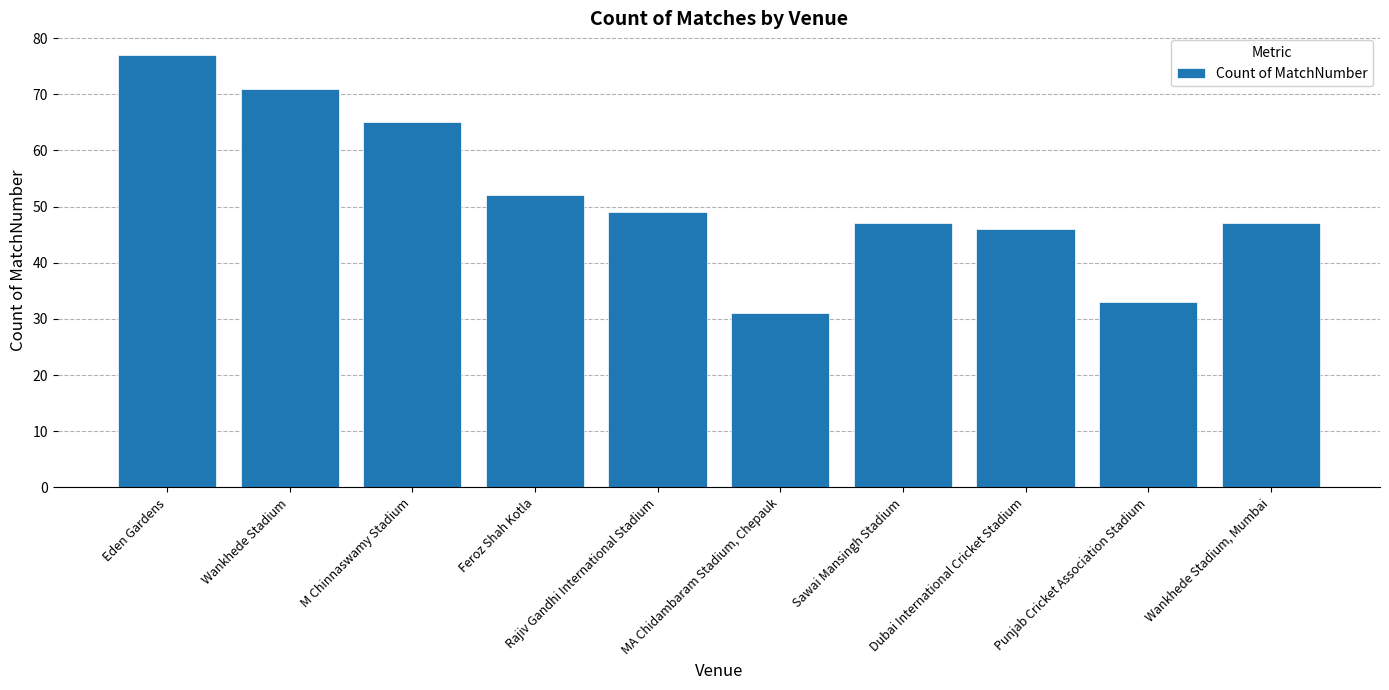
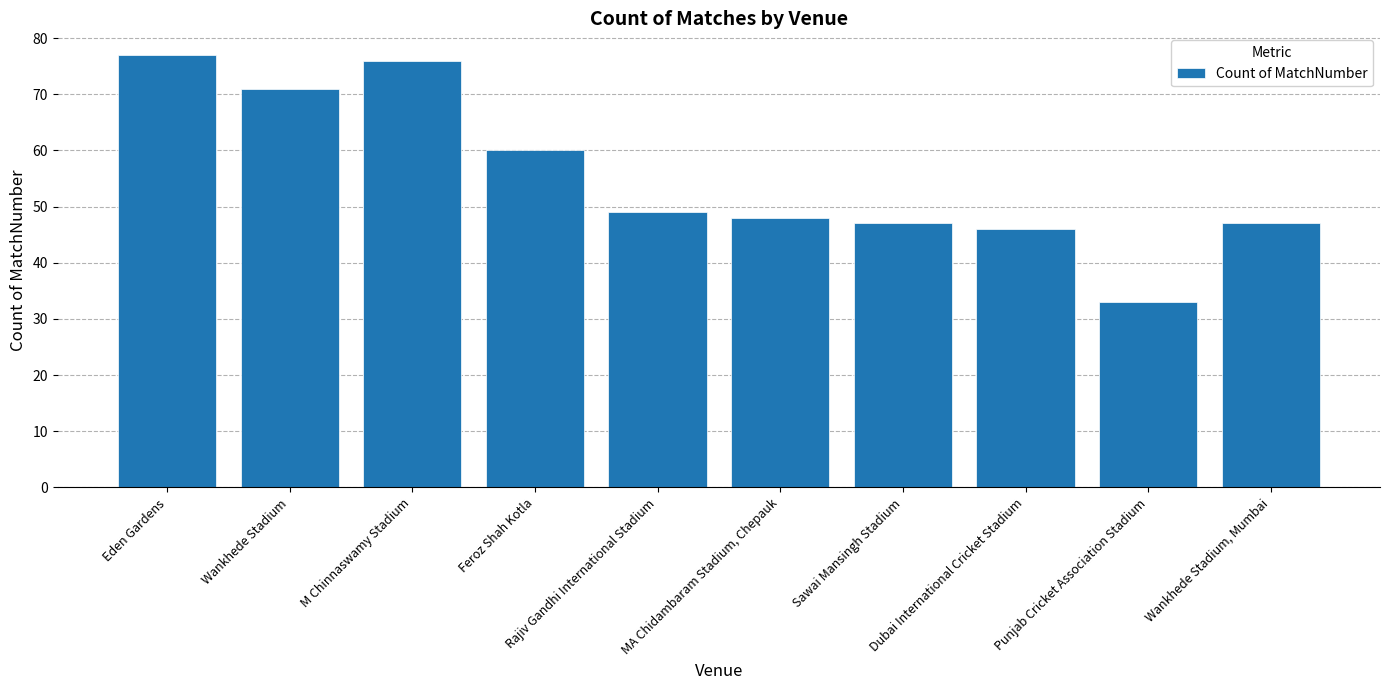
M Chinnaswamy Stadium: 65 -> 76
Feroz Shah Kotla: 52 -> 60
MA Chidambaram Stadium, Chepauk: 31 -> 48
